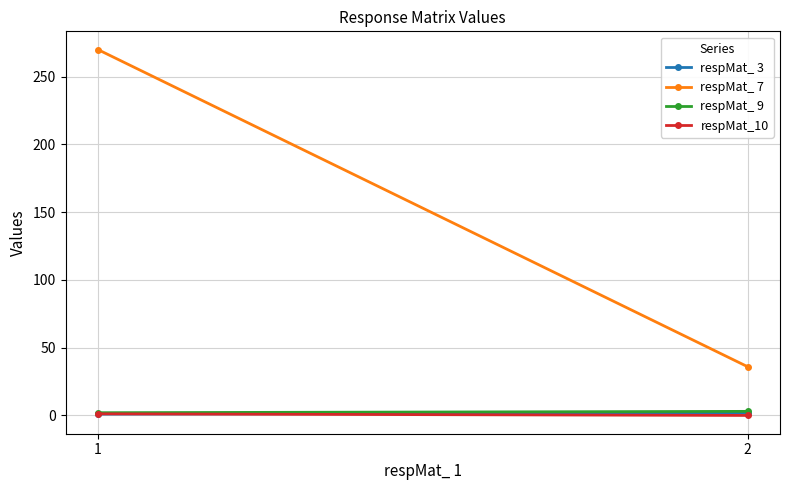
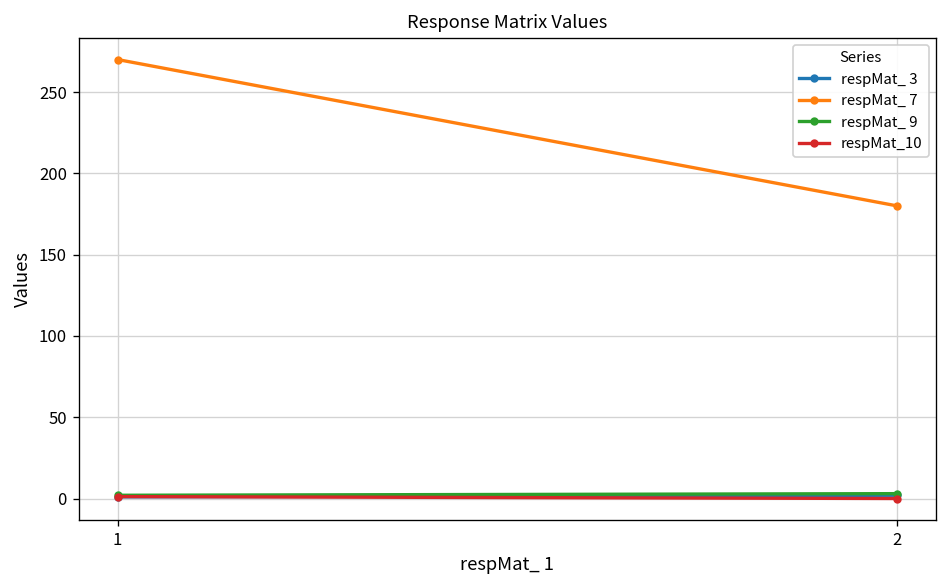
respMat_ 7, 2: 36 -> 180
